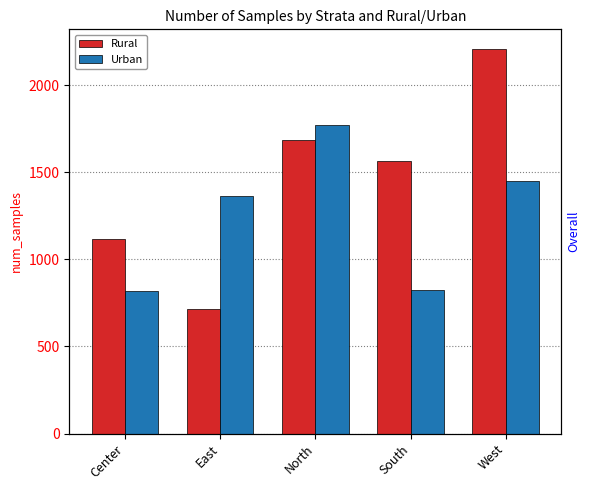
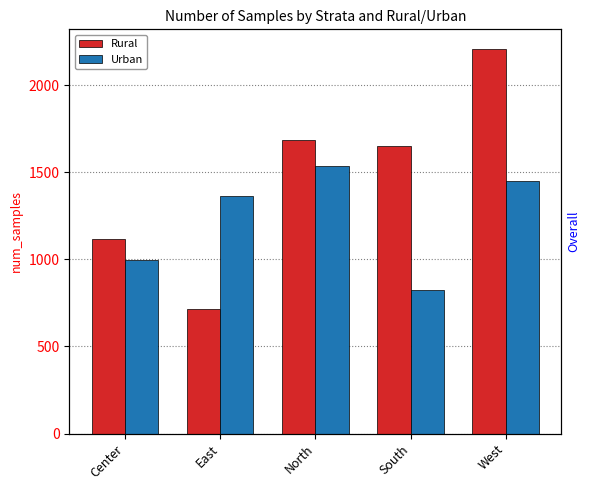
Urban, Center: 820 -> 1000
Urban, North: 1770 -> 1540
Rural, South: 1570 -> 1650
